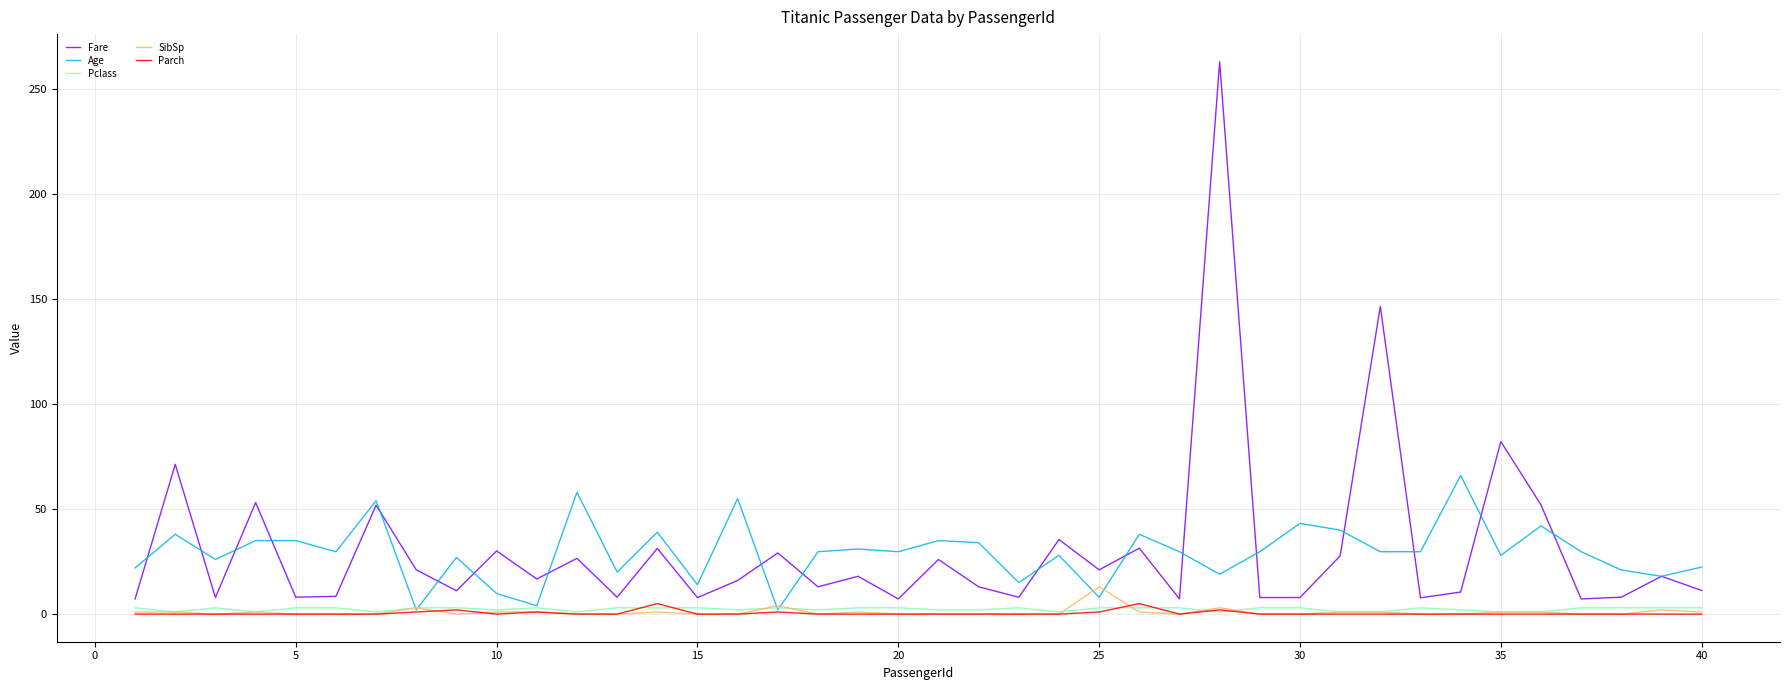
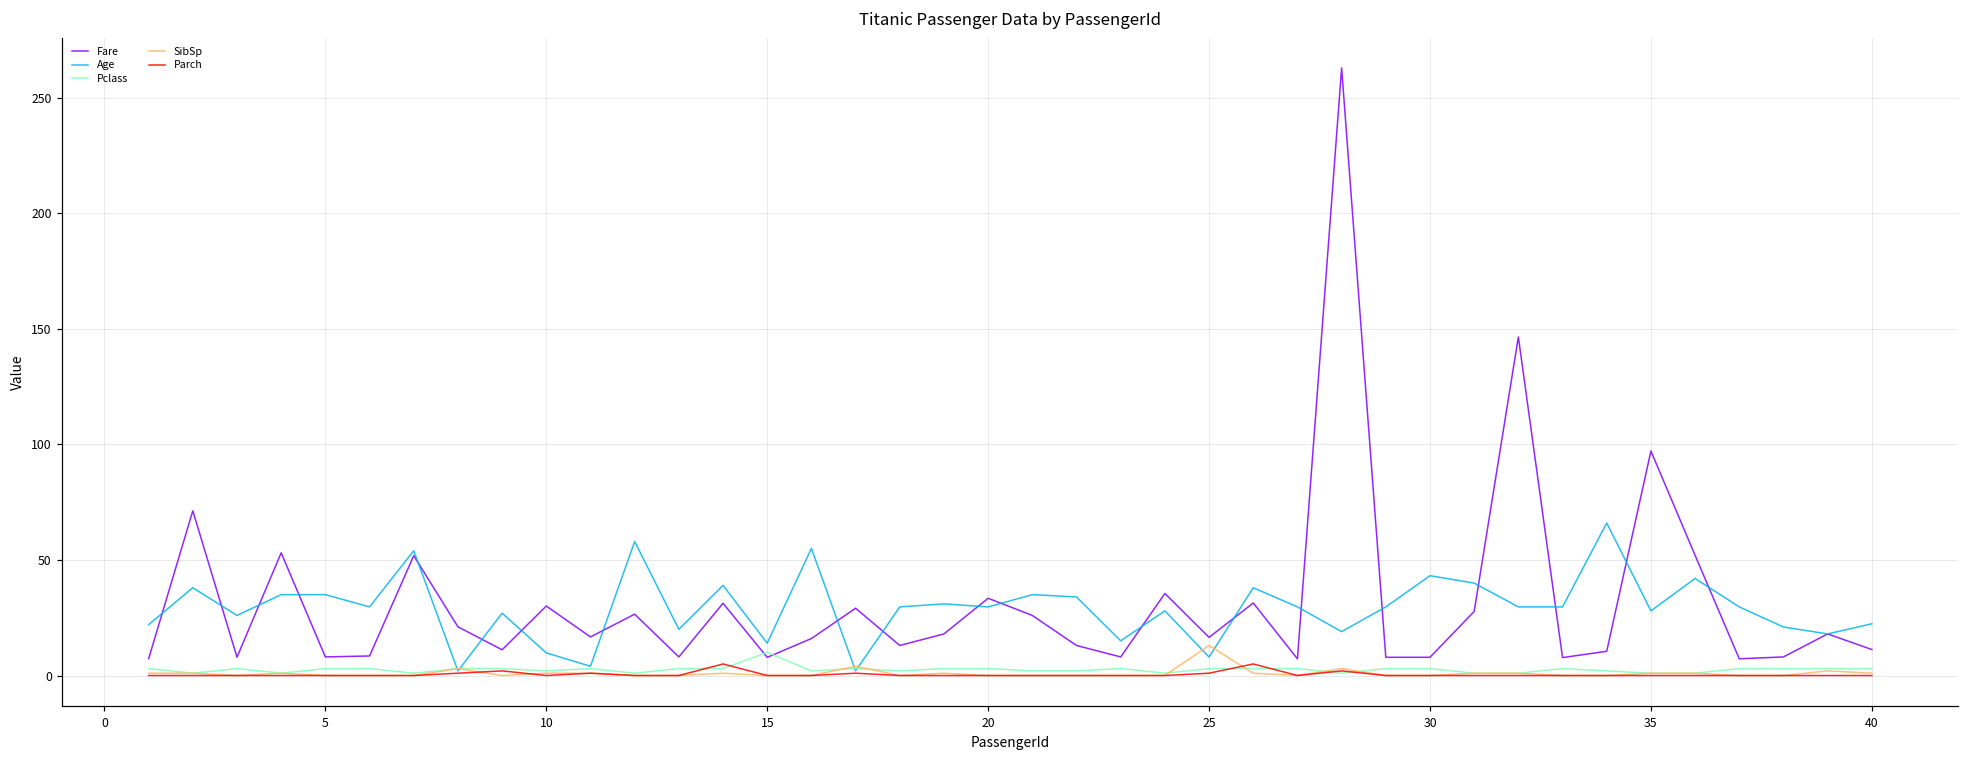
Pclass, 15: 3 -> 10
Fare, 20: 7 -> 33
Fare, 25: 21 -> 17
Fare, 35: 82 -> 97
